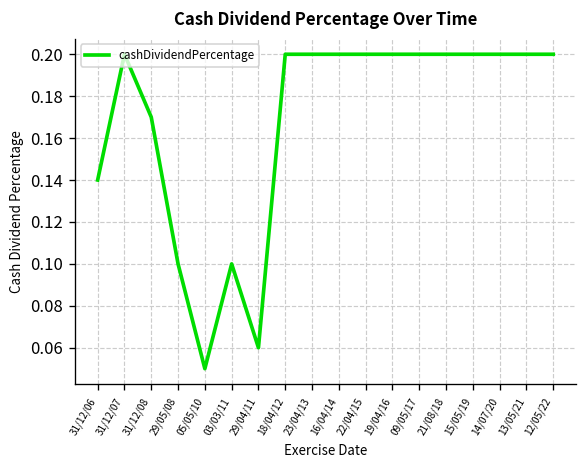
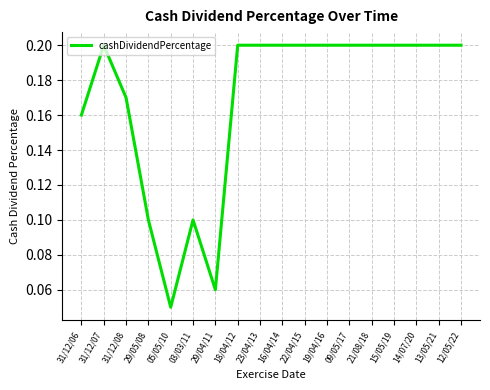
31/12/06: 0.14 -> 0.16
